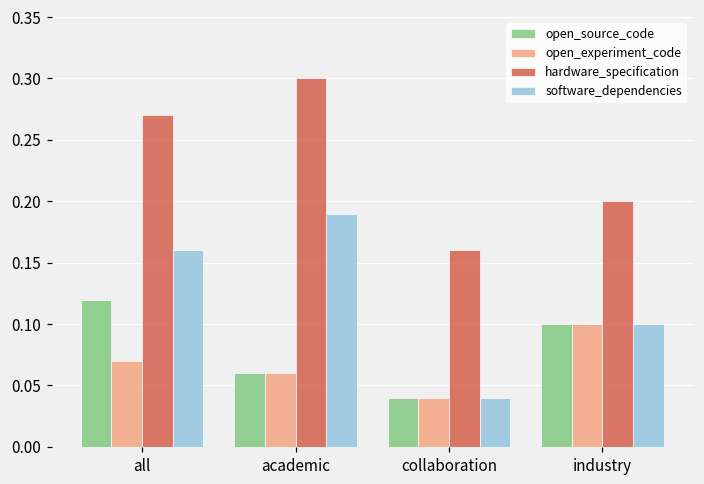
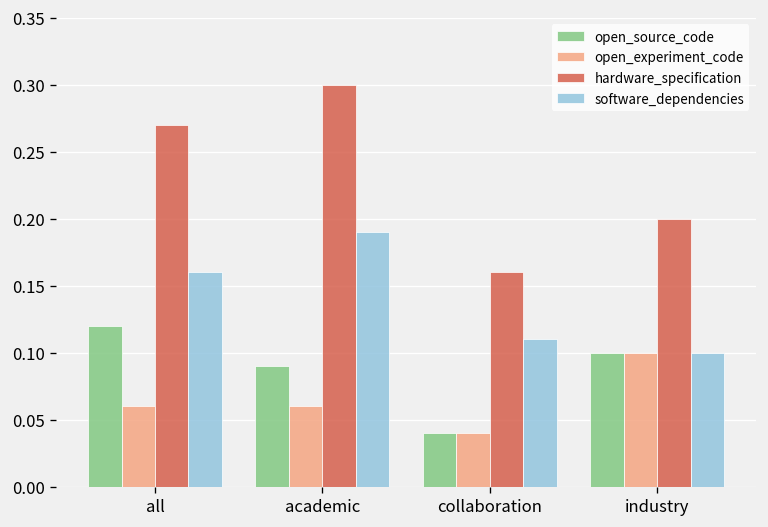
open_experiment_code, all: 0.07 -> 0.06
open_source_code, academic: 0.06 -> 0.09
software_dependencies, collaboration: 0.04 -> 0.11
